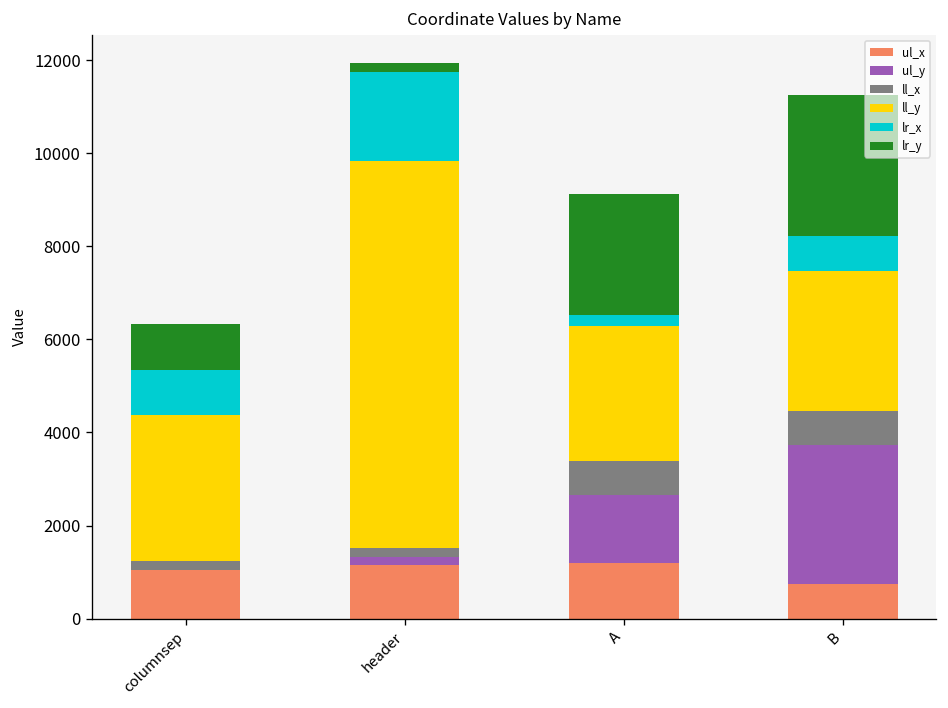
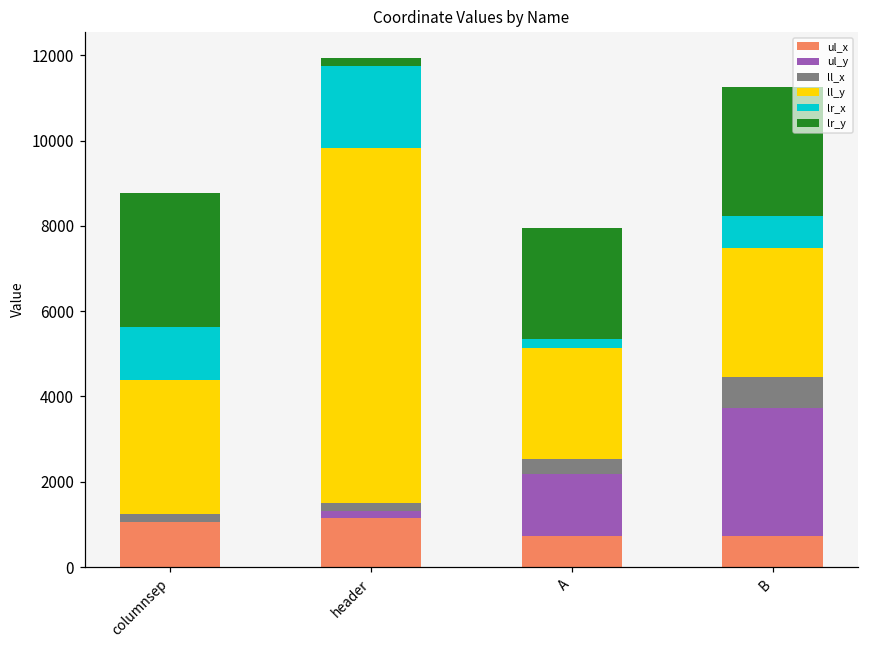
lr_x, columnsep: 1000 -> 1200
lr_y, columnsep: 1000 -> 3100
ul_x, A: 1200 -> 700
ll_x, A: 700 -> 300
ll_y, A: 2900 -> 2600
